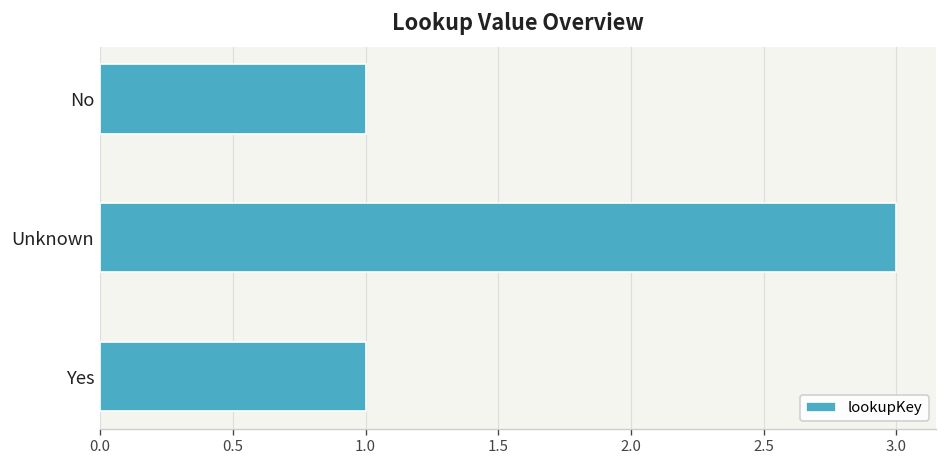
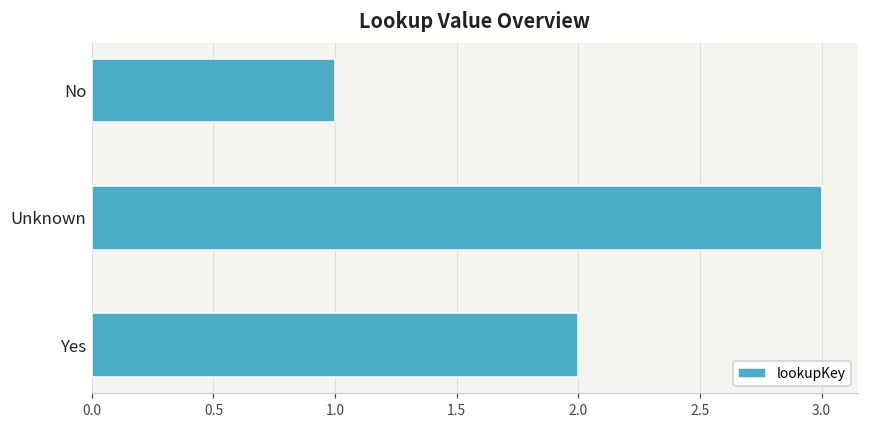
Yes: 1 -> 2
